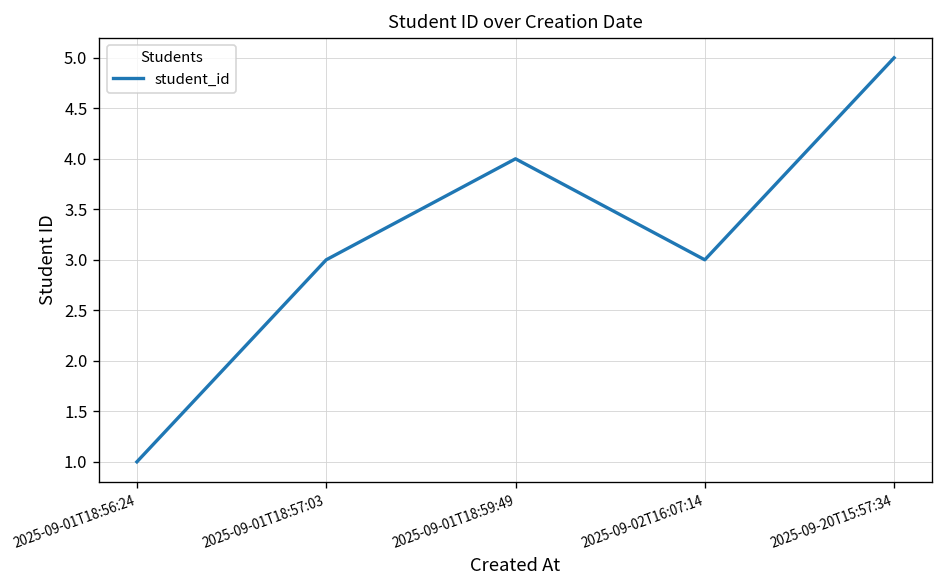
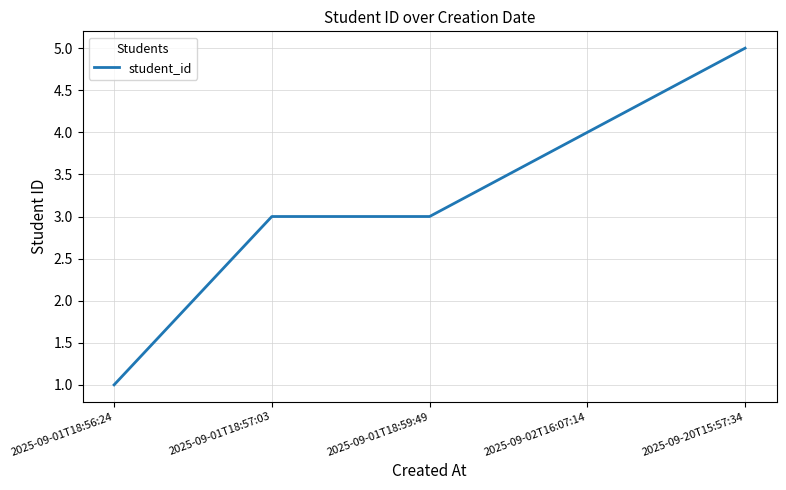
2025-09-01T18:59:49: 4 -> 3
2025-09-02T16:07:14: 3 -> 4
